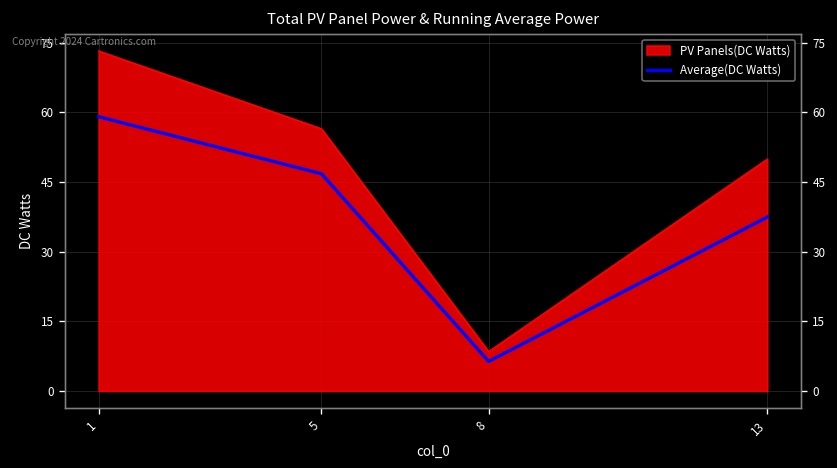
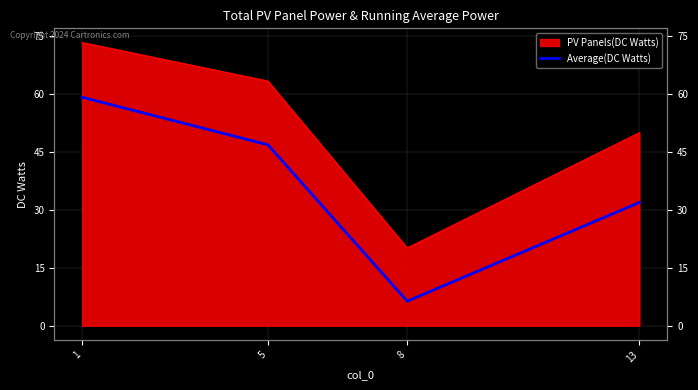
PV Panels(DC Watts), 5: 56 -> 63
PV Panels(DC Watts), 8: 8 -> 20
Average(DC Watts), 13: 37 -> 32
